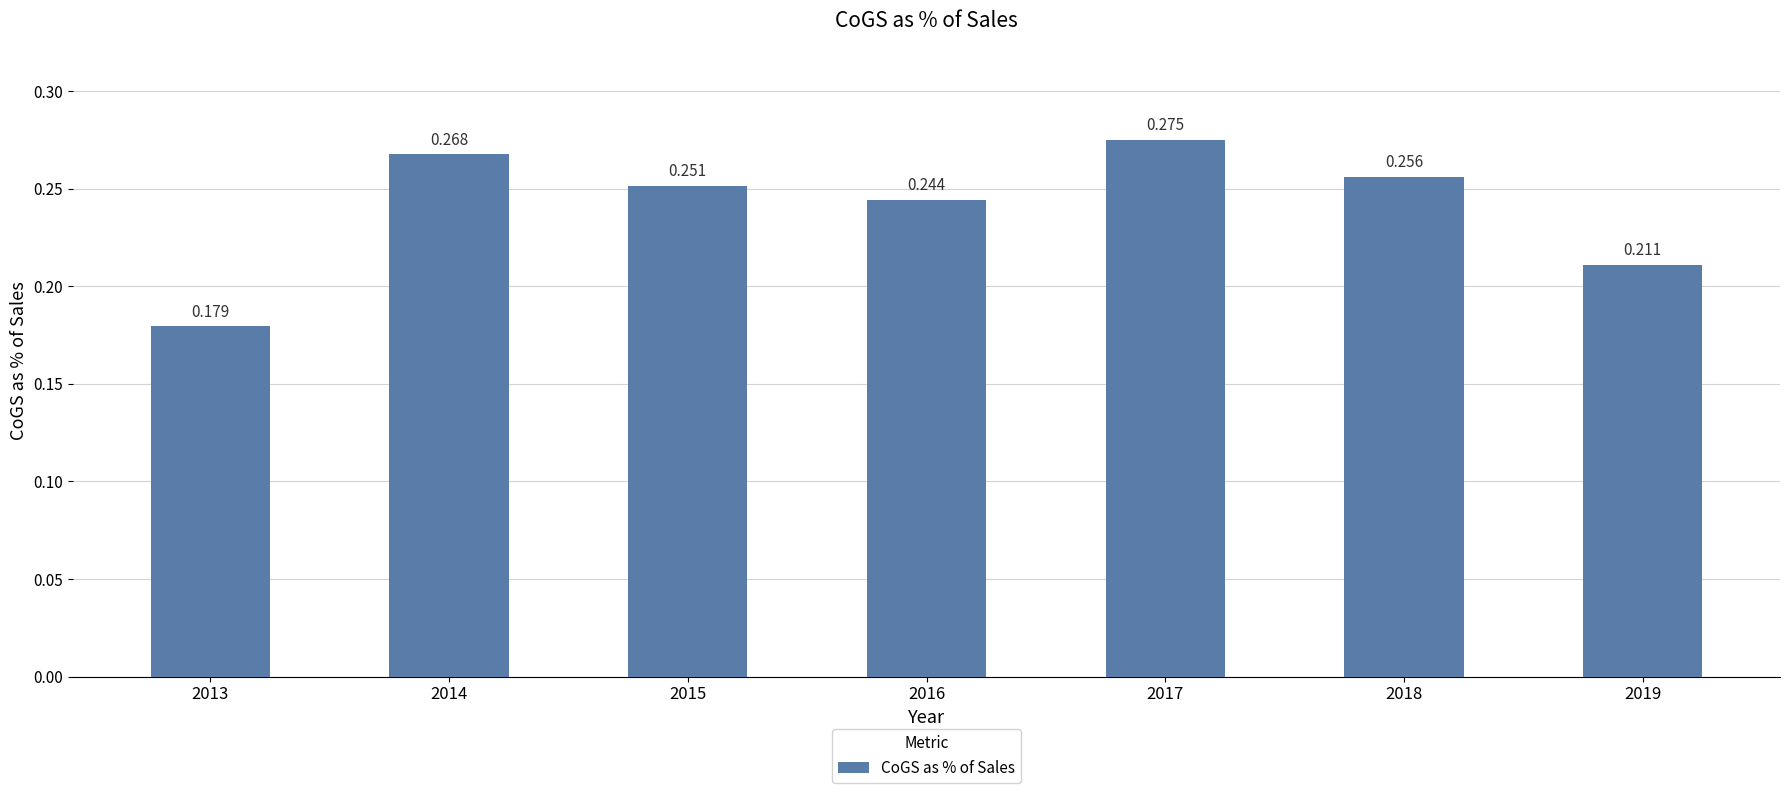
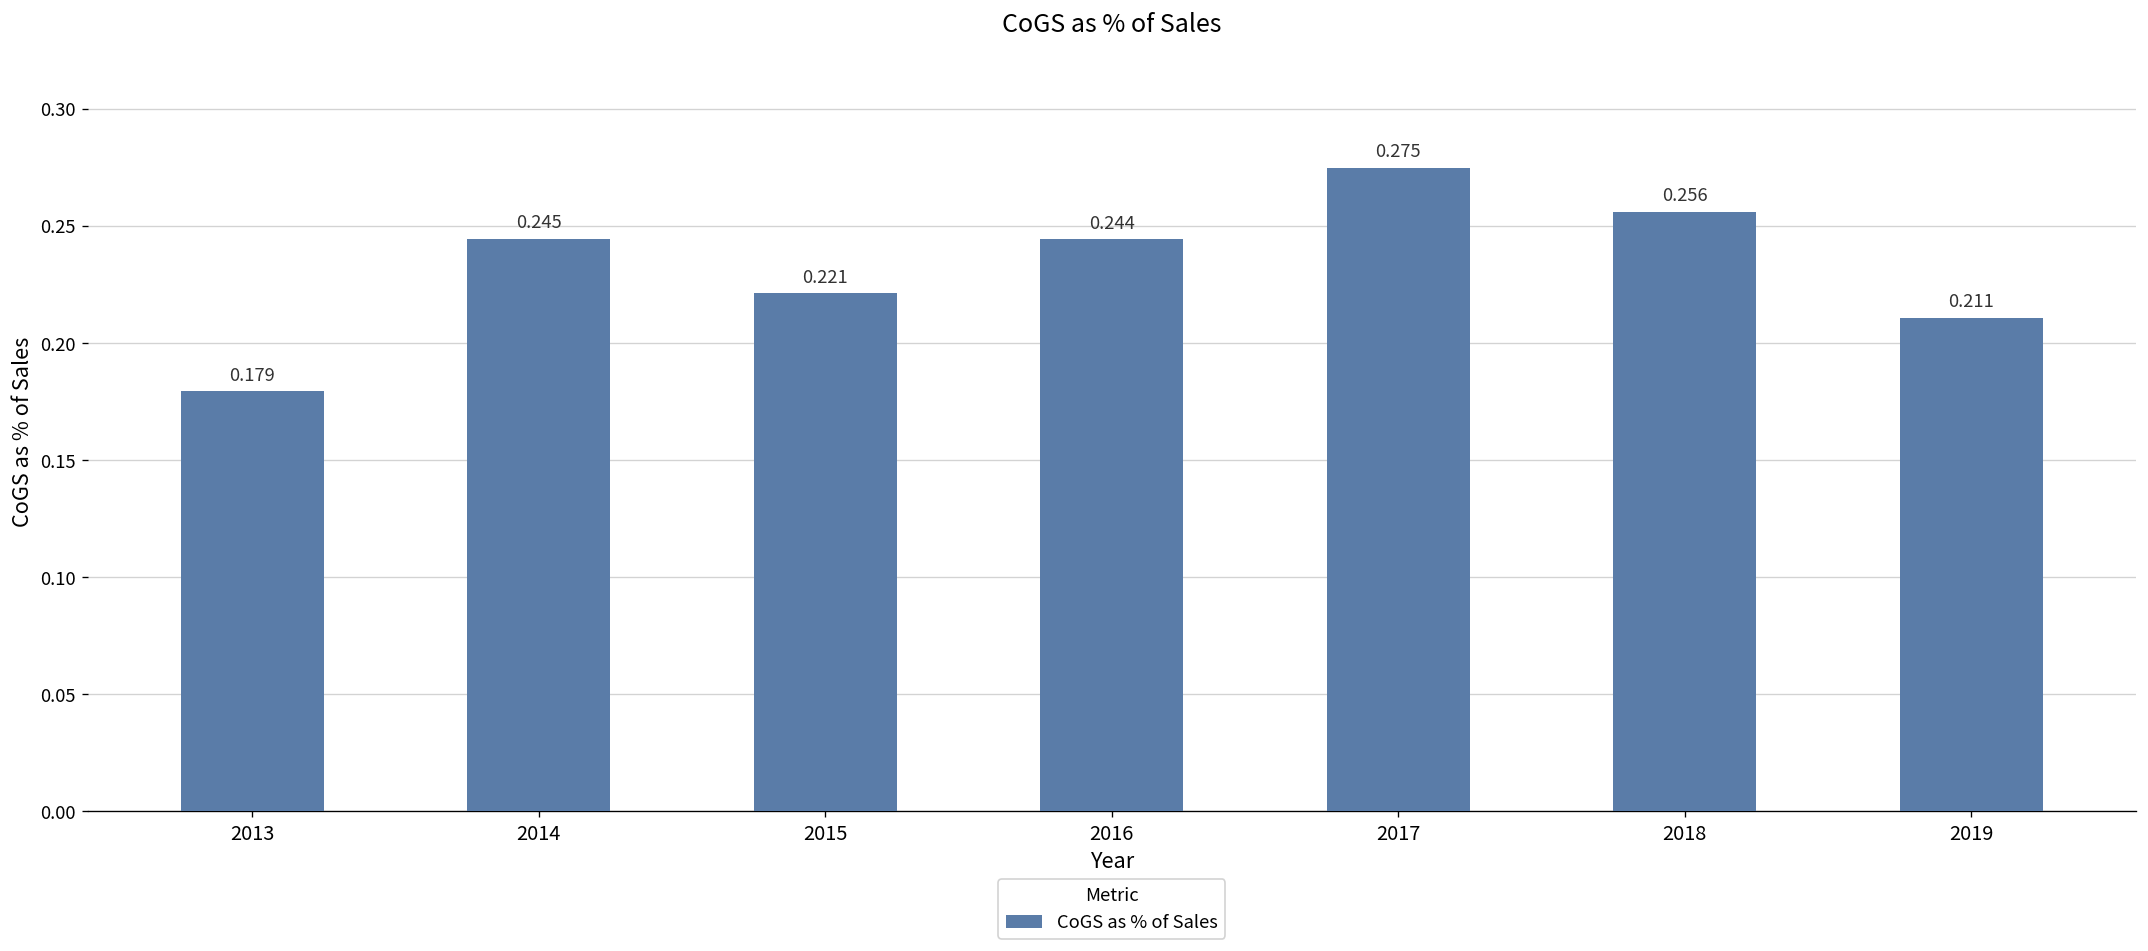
2014: 0.268 -> 0.245
2015: 0.251 -> 0.221
